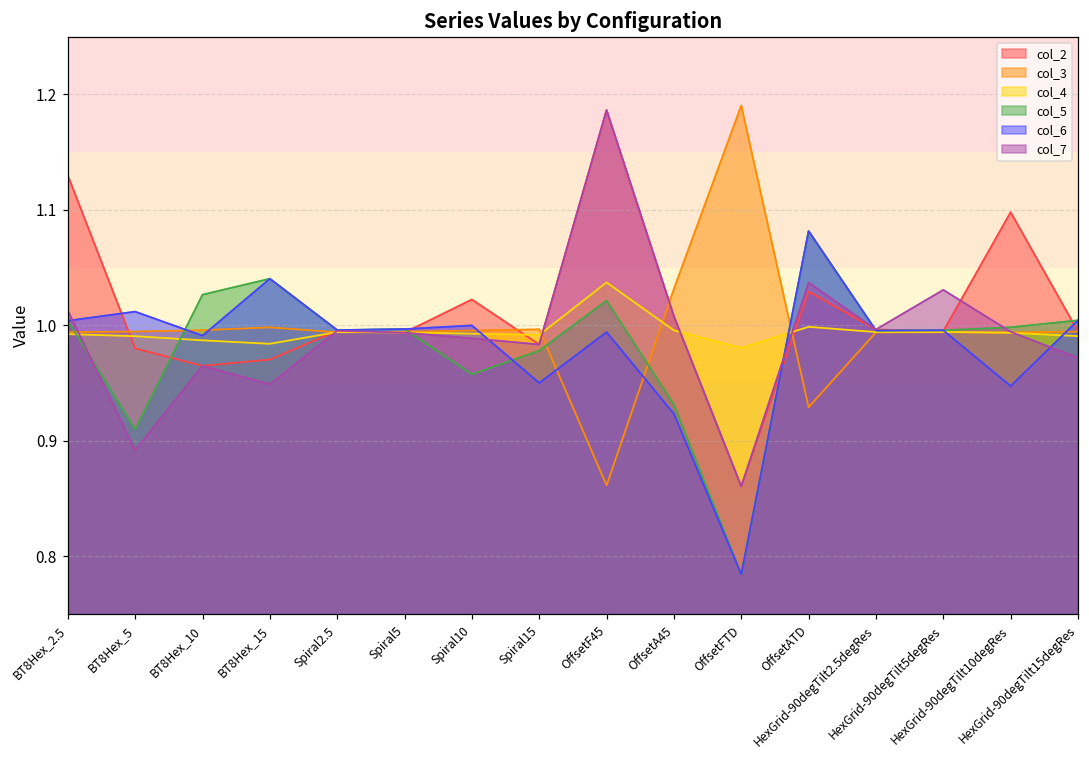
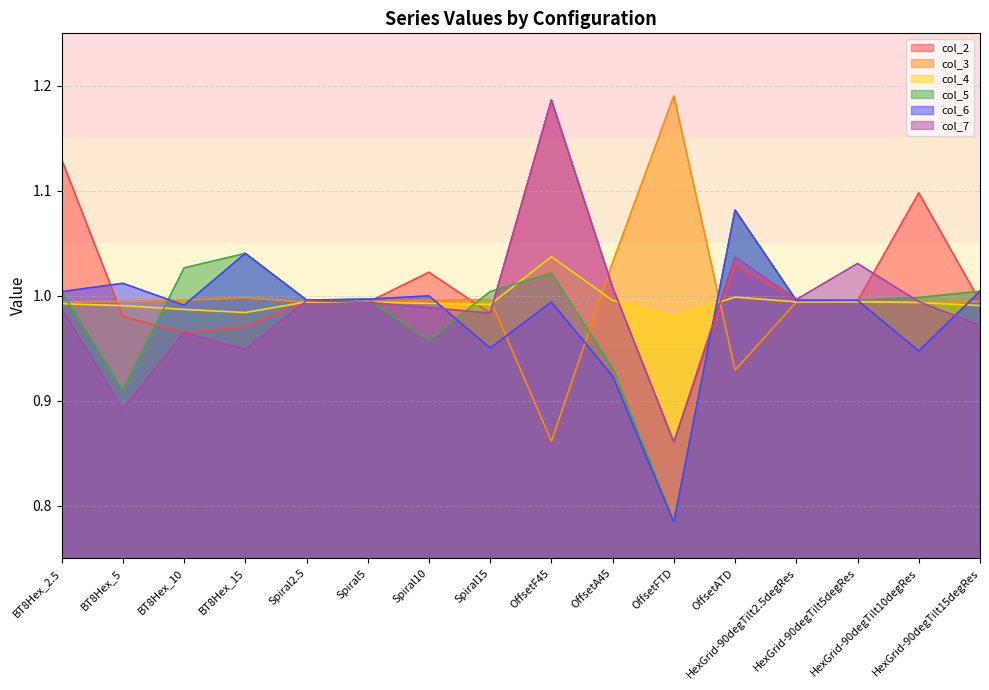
col_7, BT8Hex_2.5: 1.013 -> 0.988
col_5, Spiral15: 0.978 -> 1.004
